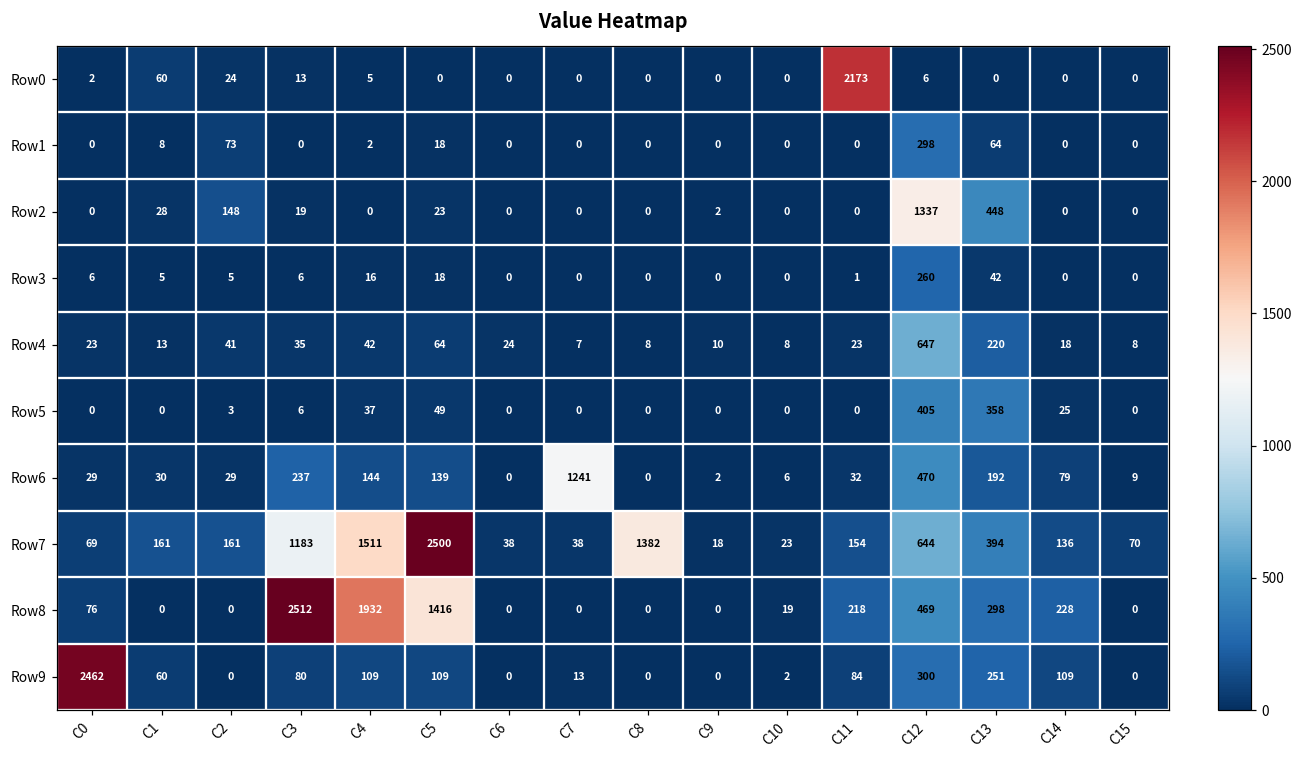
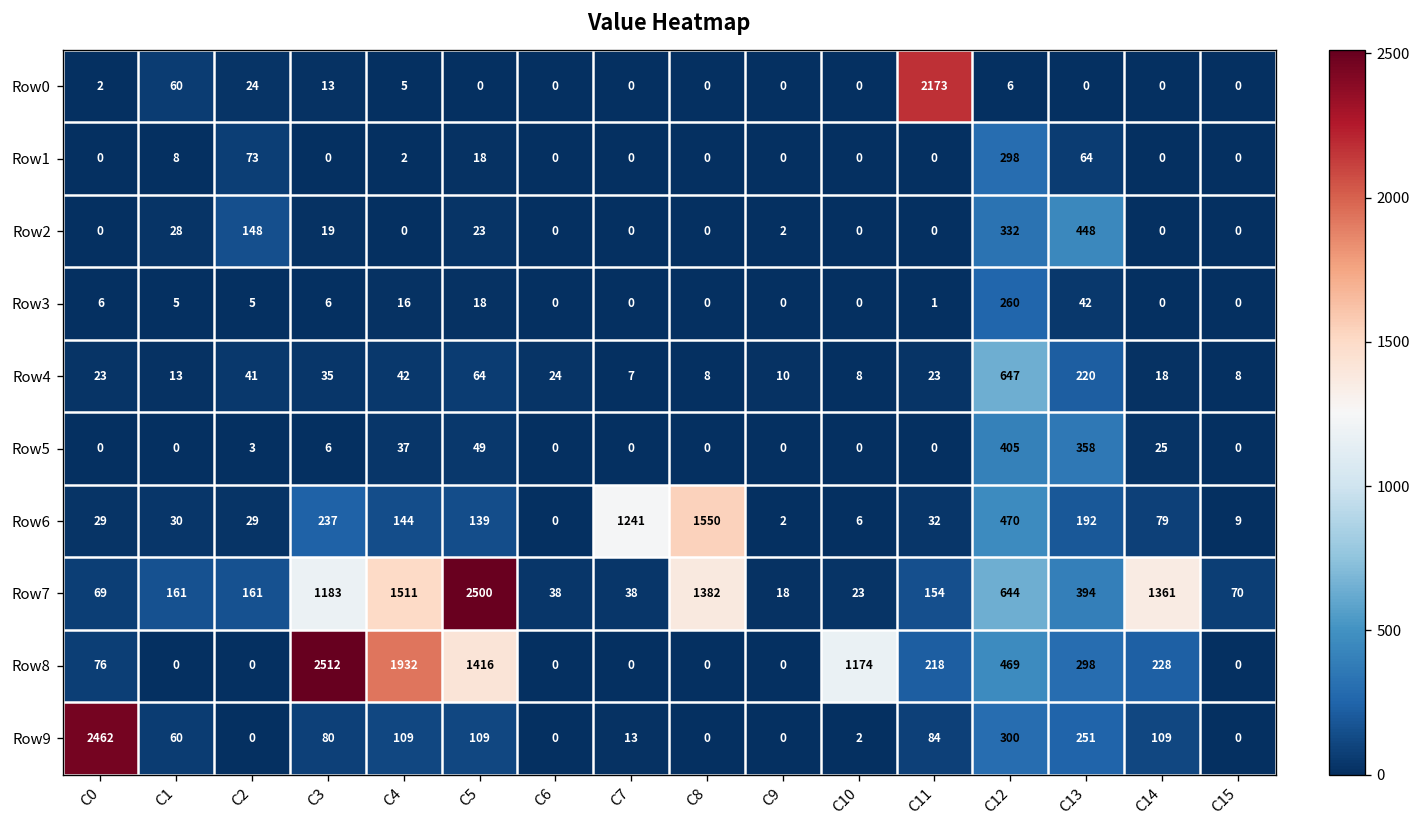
Row2, C12: 1337 -> 332
Row6, C8: 0 -> 1550
Row7, C14: 136 -> 1361
Row8, C10: 19 -> 1174
